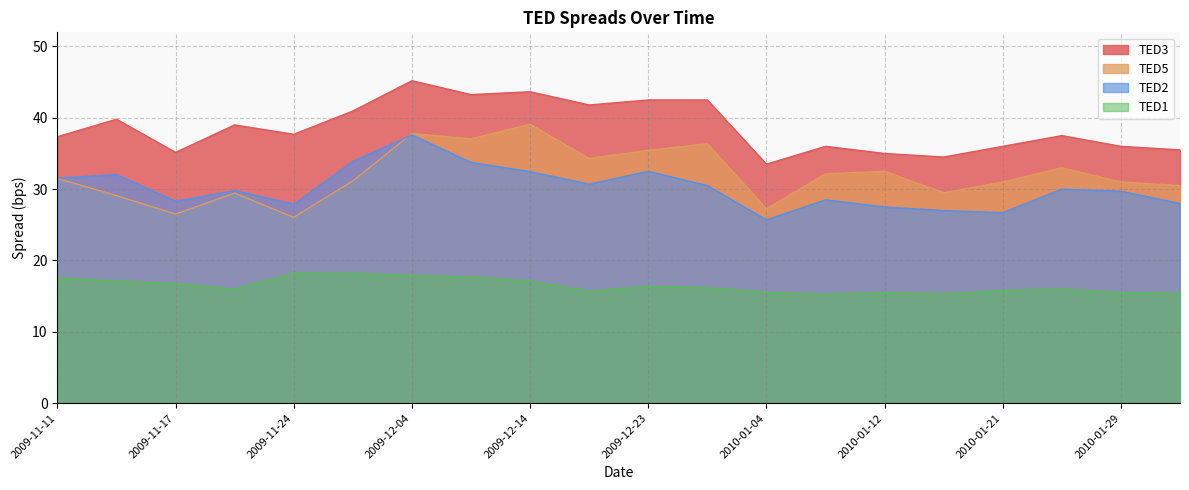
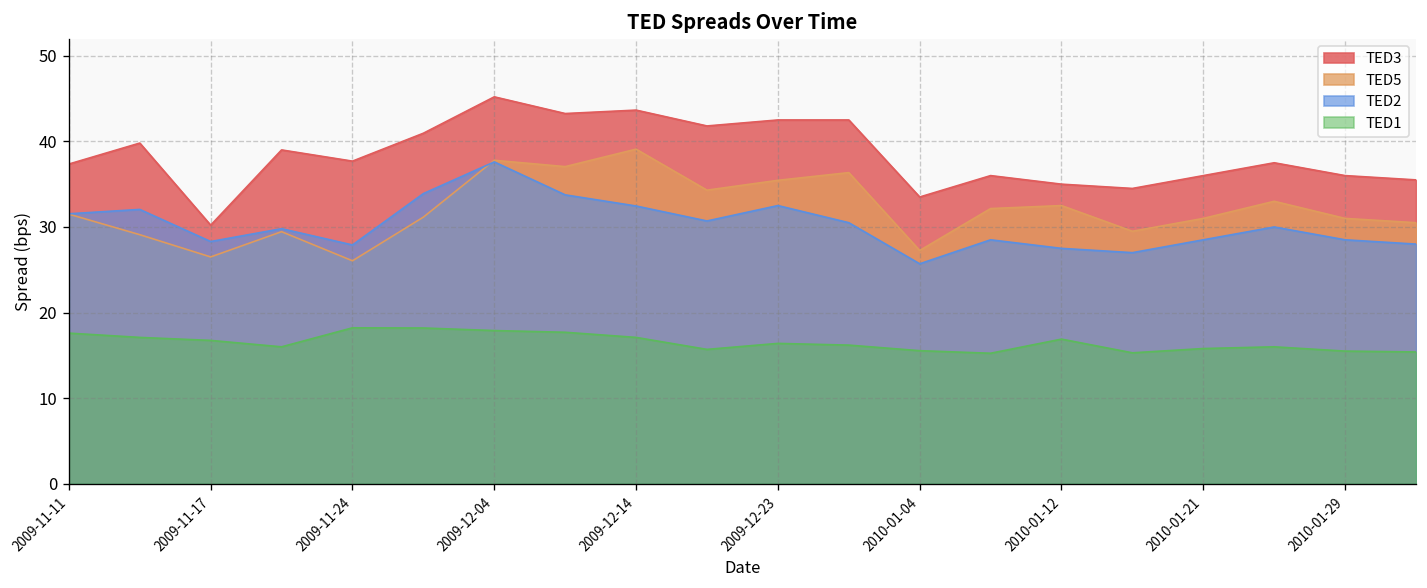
TED3, 2009-11-17: 35 -> 30
TED1, 2010-01-12: 16 -> 17
TED2, 2010-01-21: 27 -> 29
TED2, 2010-01-29: 30 -> 29
